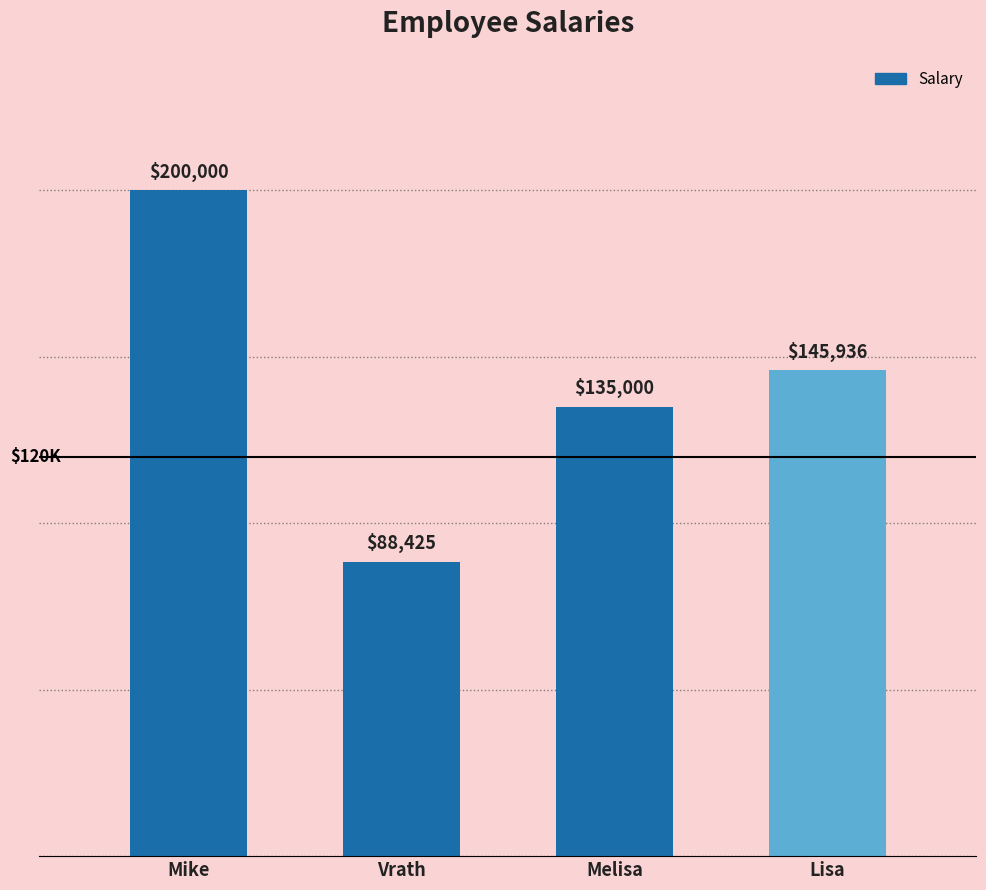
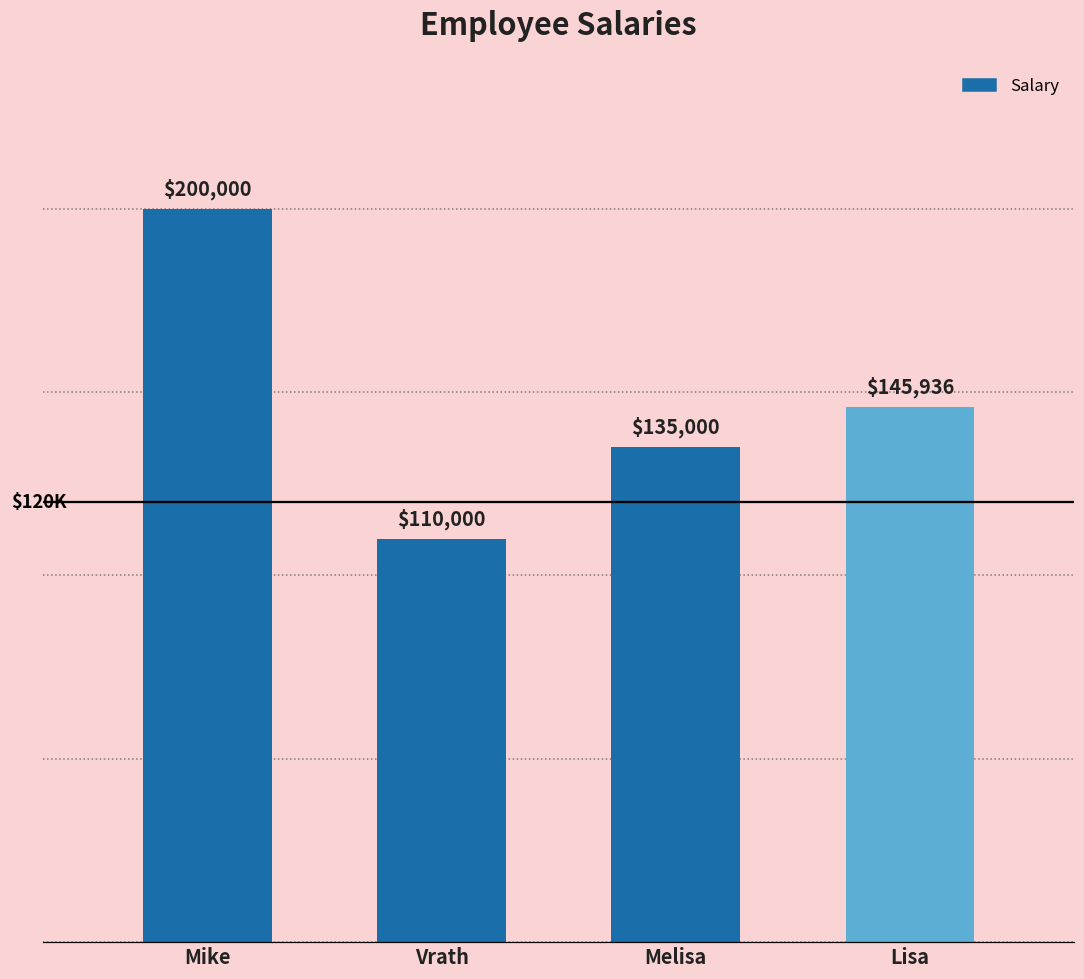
Vrath: $88,425 -> $110,000
